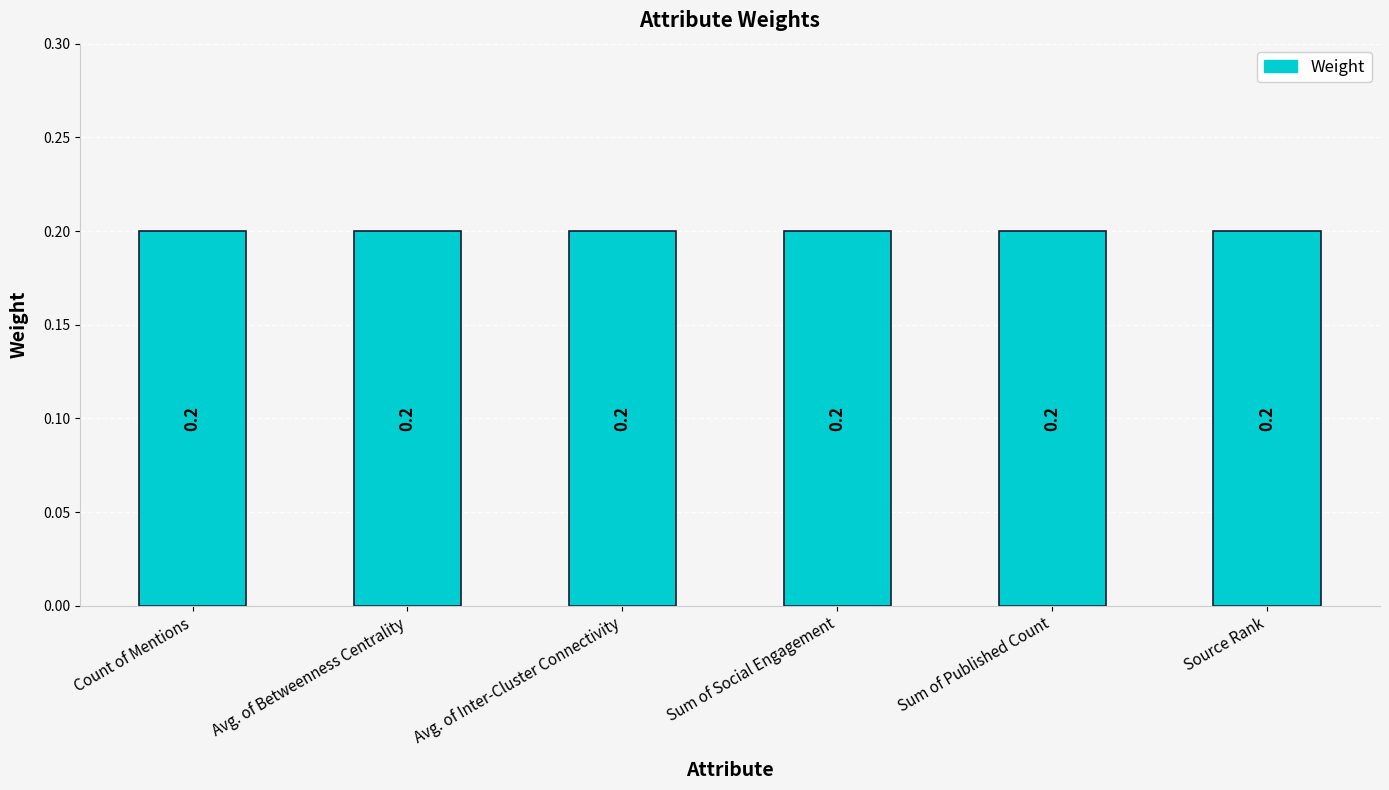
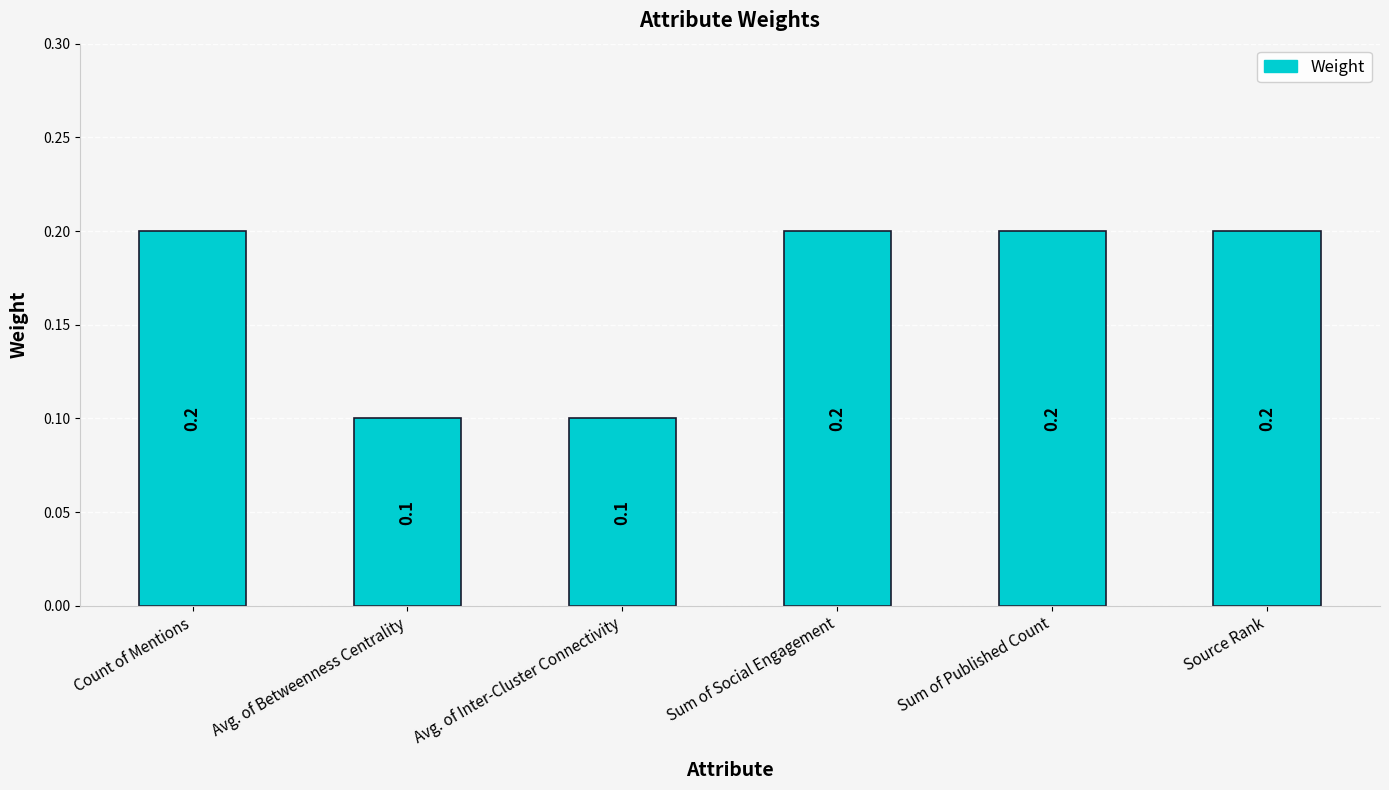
Avg. of Betweenness Centrality: 0.2 -> 0.1
Avg. of Inter-Cluster Connectivity: 0.2 -> 0.1
